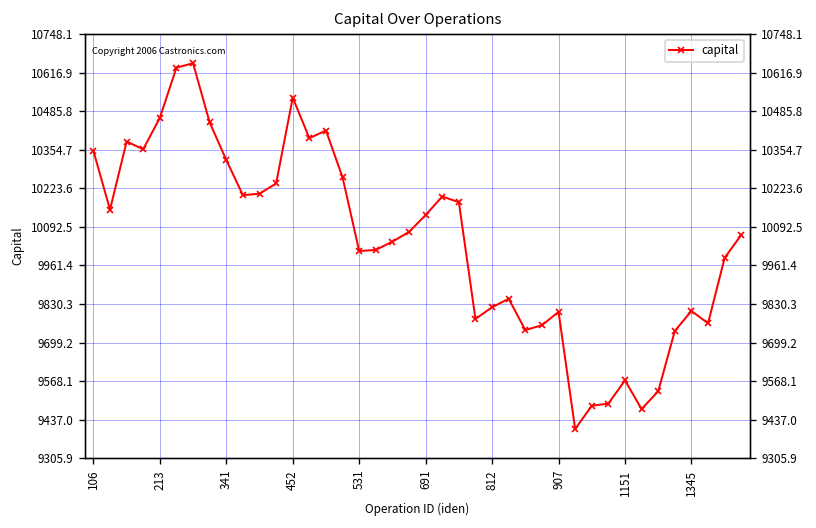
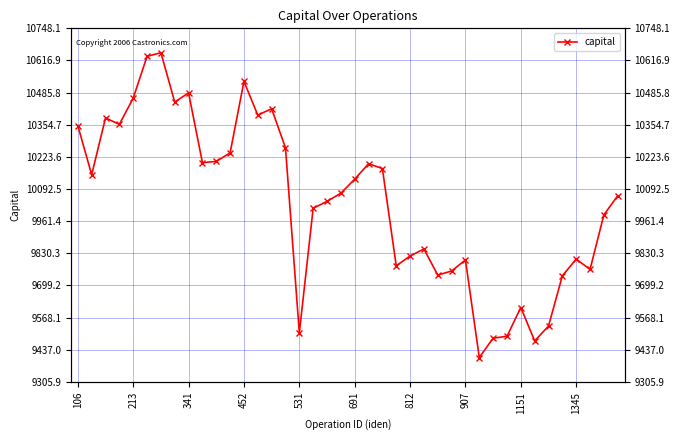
341: 10320 -> 10480
531: 10010 -> 9510
1151: 9570 -> 9610
